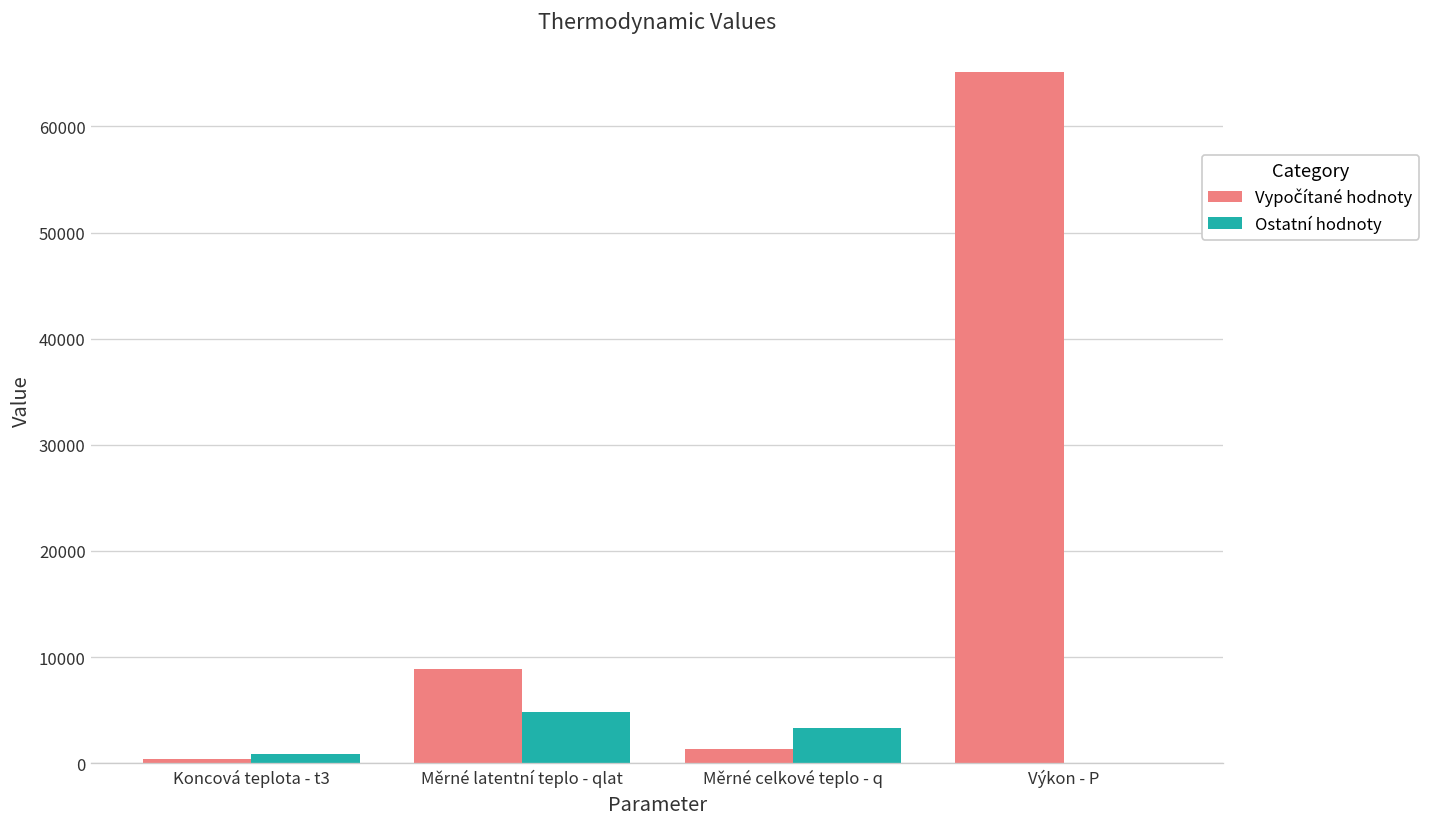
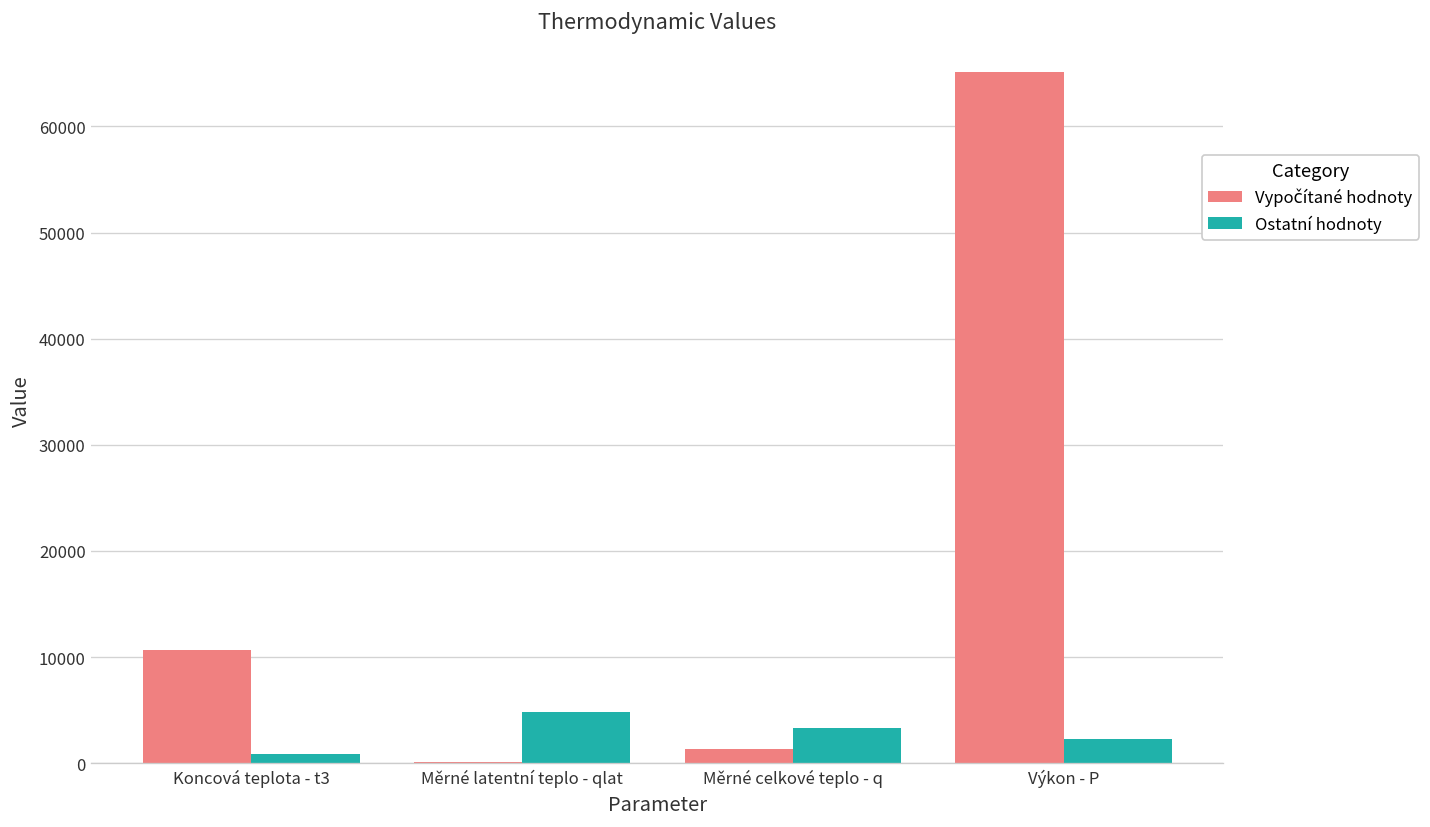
Vypočítané hodnoty, Koncová teplota - t3: 0 -> 11000
Vypočítané hodnoty, Měrné latentní teplo - qlat: 9000 -> 0
Ostatní hodnoty, Výkon - P: 0 -> 2000
